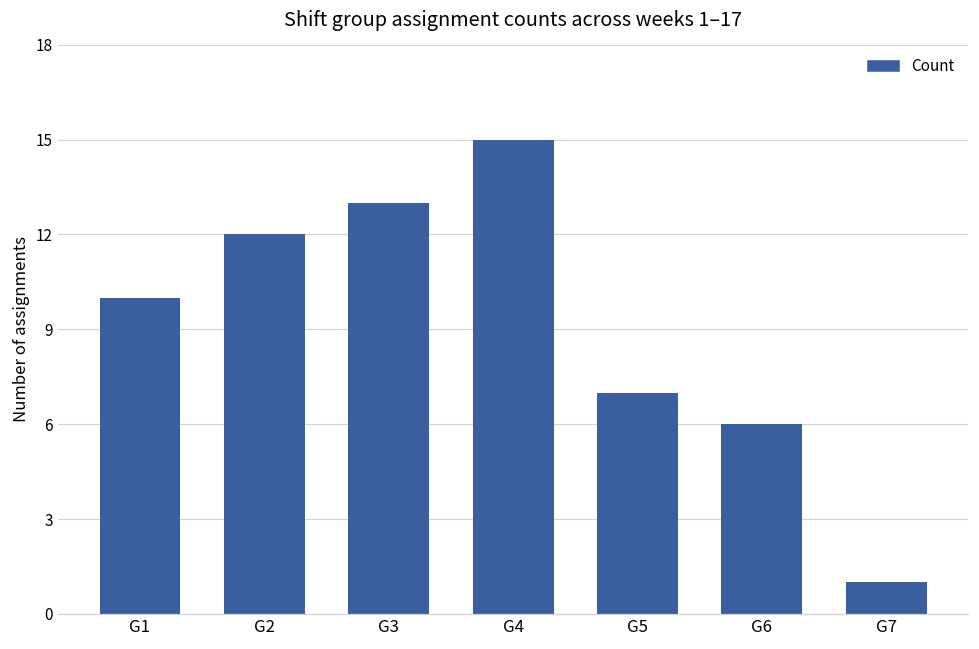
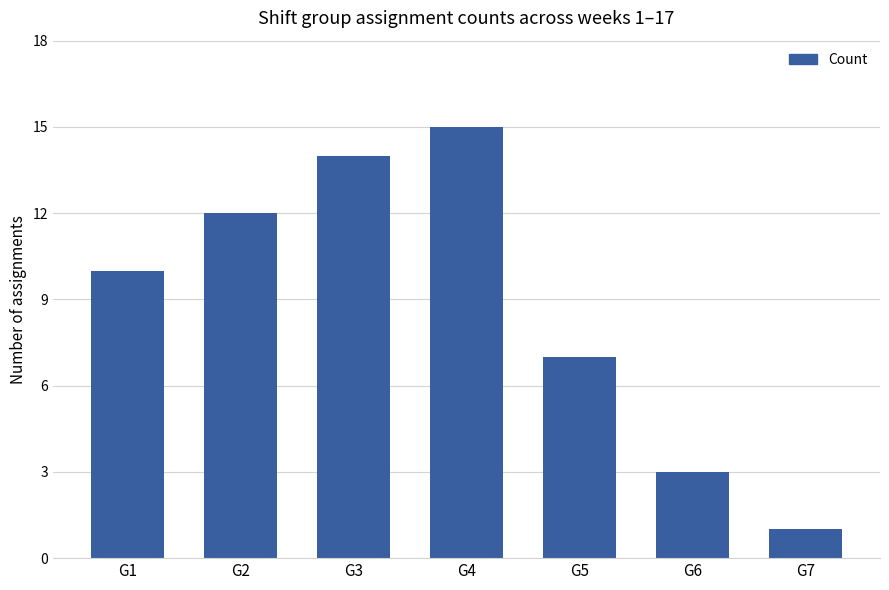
G3: 13 -> 14
G6: 6 -> 3
